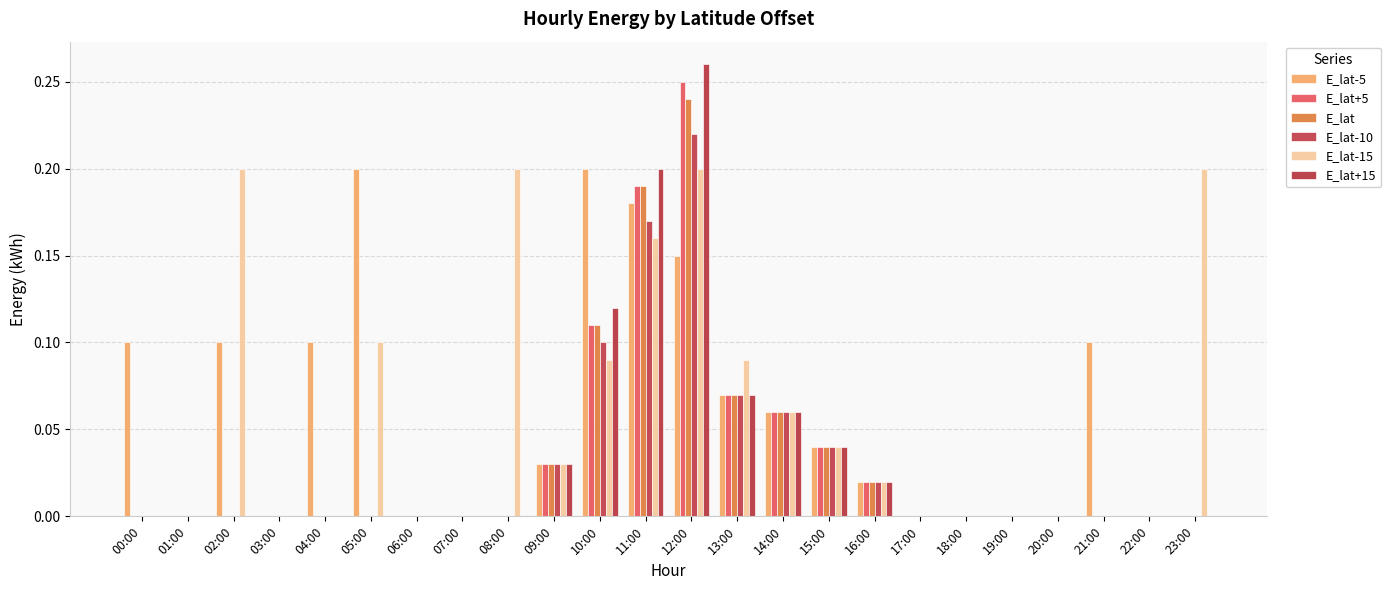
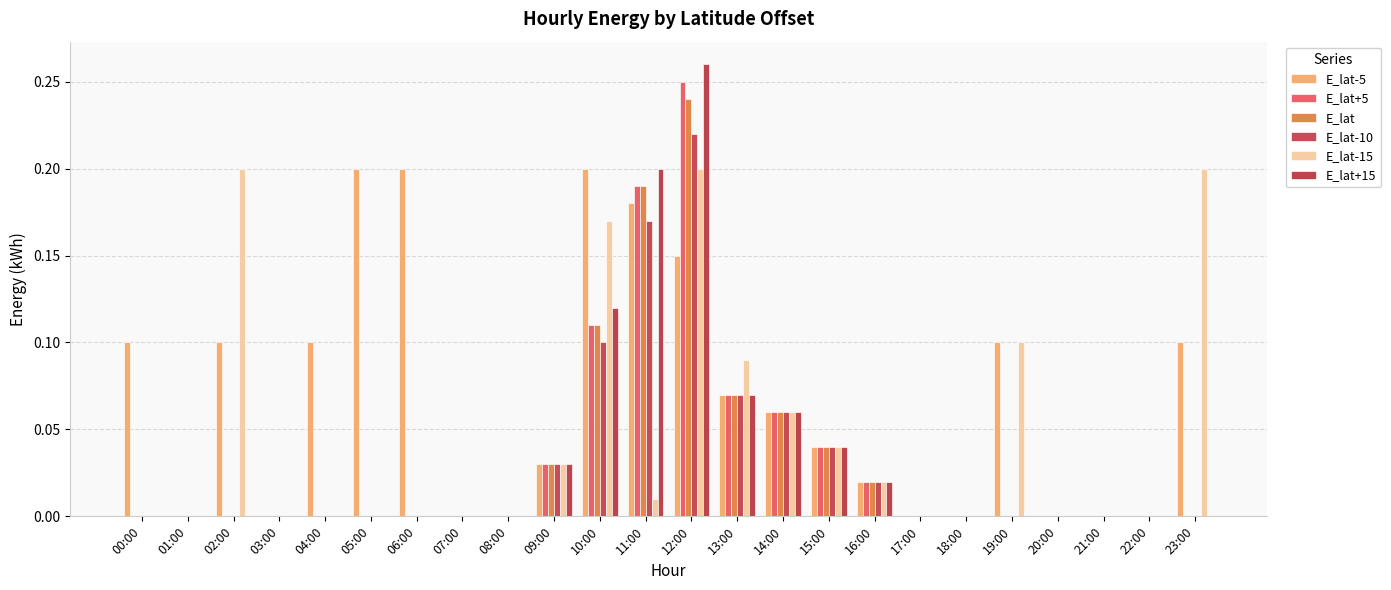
E_lat-15, 05:00: 0.1 -> 0.0
E_lat-5, 06:00: 0.0 -> 0.2
E_lat-15, 08:00: 0.2 -> 0.0
E_lat-15, 10:00: 0.09 -> 0.17
E_lat-15, 11:00: 0.16 -> 0.01
E_lat-5, 19:00: 0.0 -> 0.1
E_lat-15, 19:00: 0.0 -> 0.1
E_lat-5, 21:00: 0.1 -> 0.0
E_lat-5, 23:00: 0.0 -> 0.1
